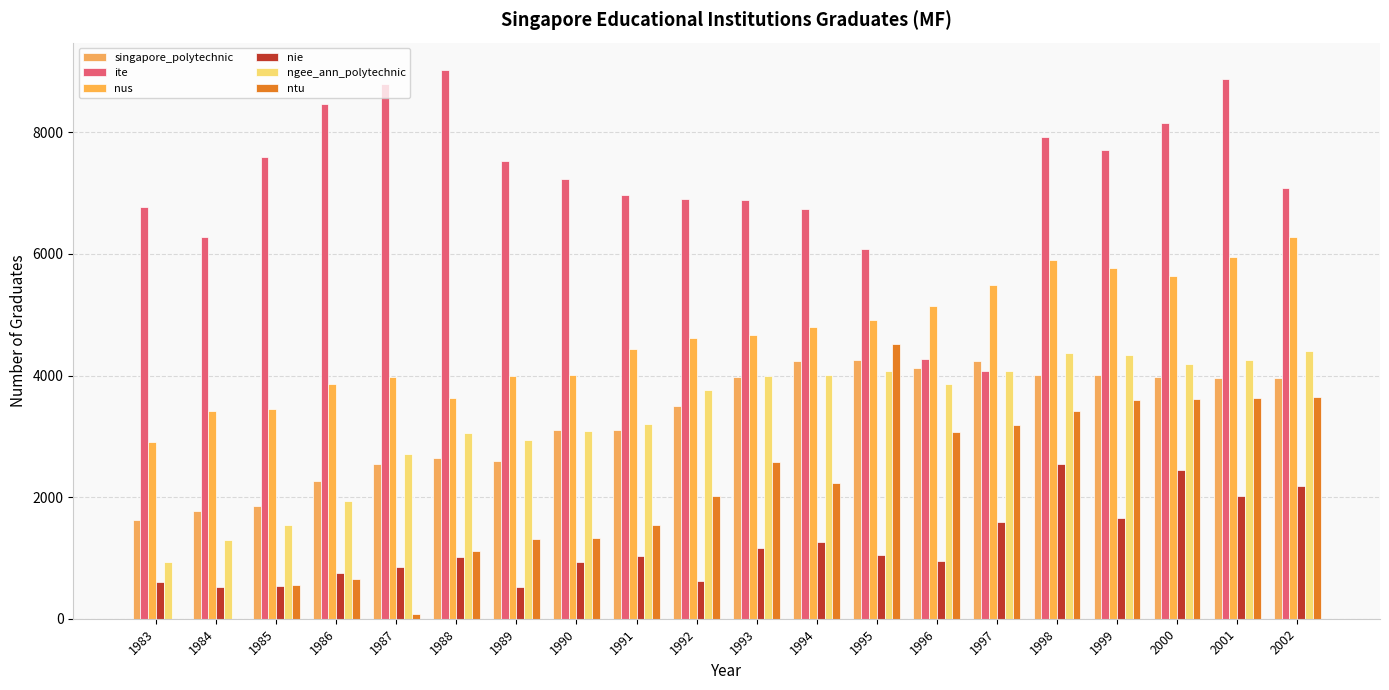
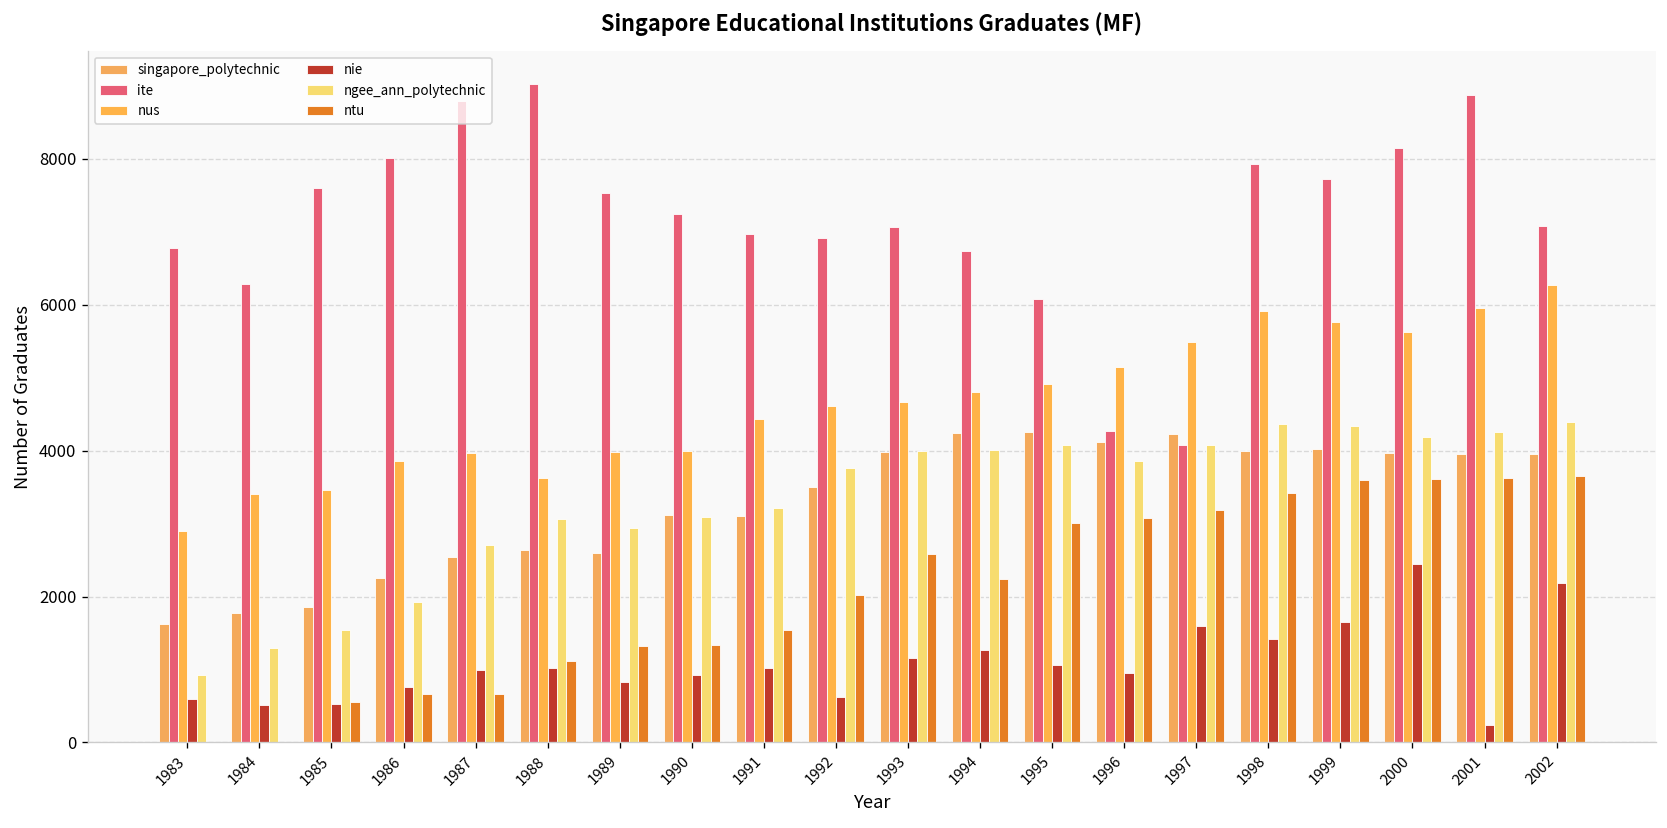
ite, 1986: 8500 -> 8000
nie, 1987: 900 -> 1000
ntu, 1987: 100 -> 700
nie, 1989: 500 -> 800
ite, 1993: 6900 -> 7100
ntu, 1995: 4500 -> 3000
nie, 1998: 2500 -> 1400
nie, 2001: 2000 -> 200
